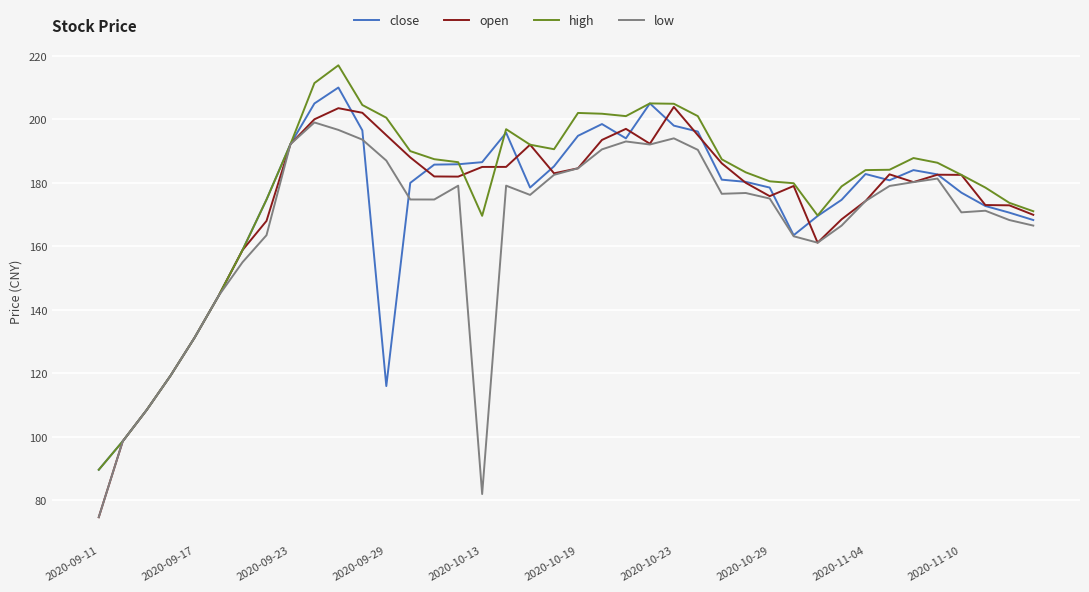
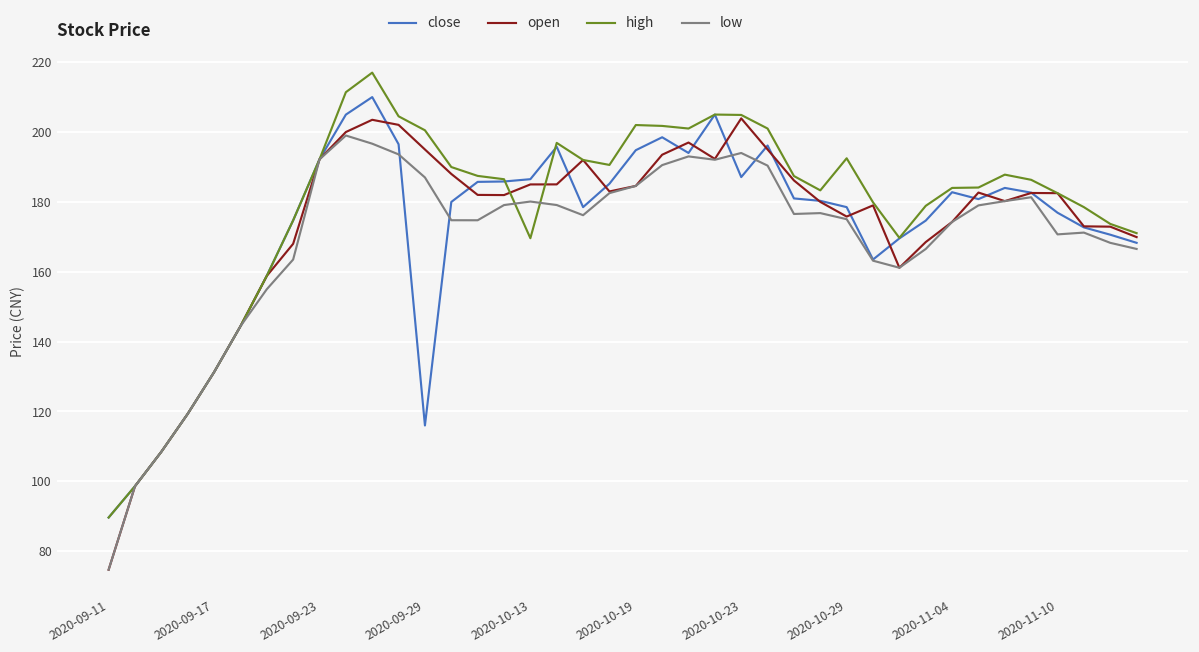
low, 2020-10-13: 82 -> 180
close, 2020-10-23: 198 -> 187
high, 2020-10-29: 180 -> 192
